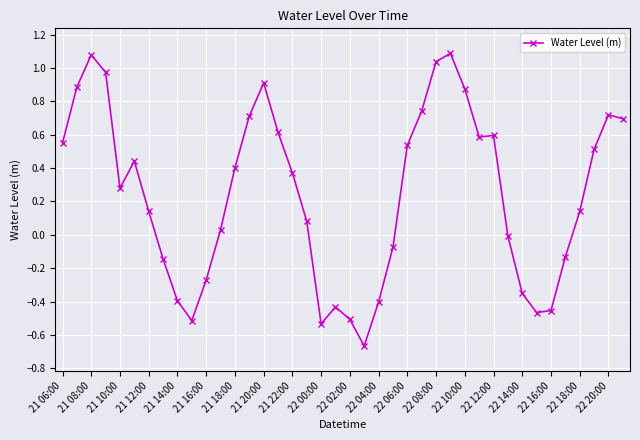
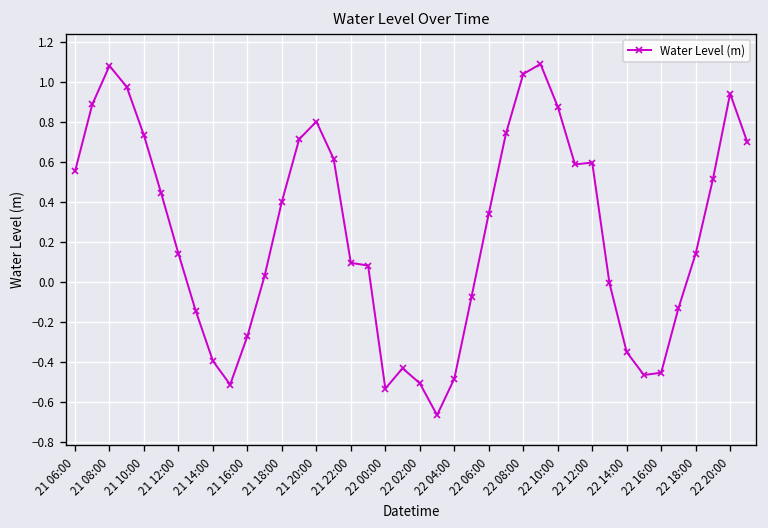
21 10:00: 0.28 -> 0.73
21 20:00: 0.91 -> 0.80
21 22:00: 0.37 -> 0.09
22 04:00: -0.40 -> -0.48
22 06:00: 0.54 -> 0.34
22 20:00: 0.72 -> 0.94
